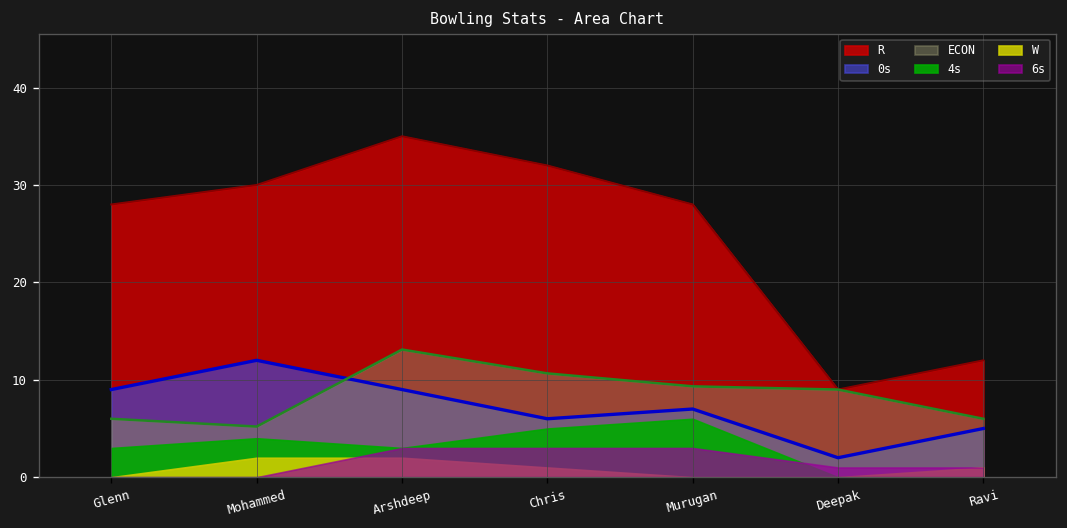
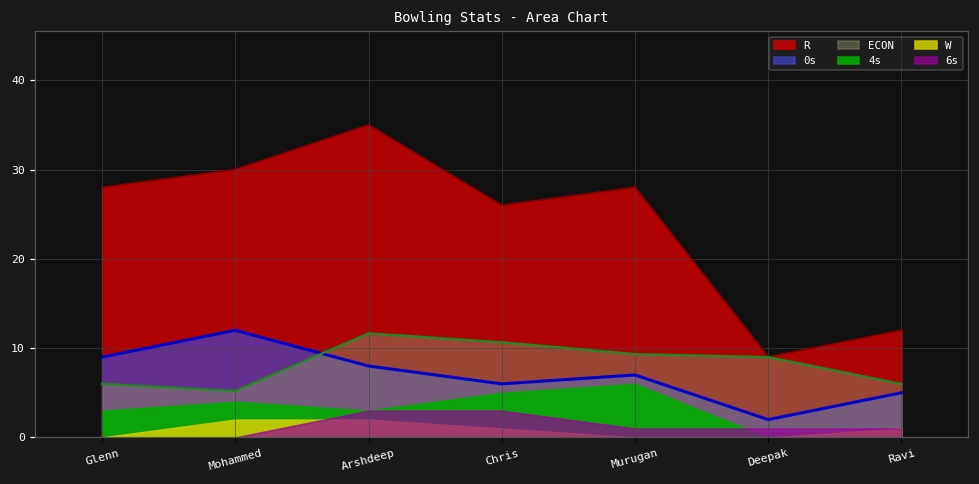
0s, Arshdeep: 9 -> 8
ECON, Arshdeep: 13 -> 12
R, Chris: 32 -> 26
6s, Murugan: 3 -> 1
